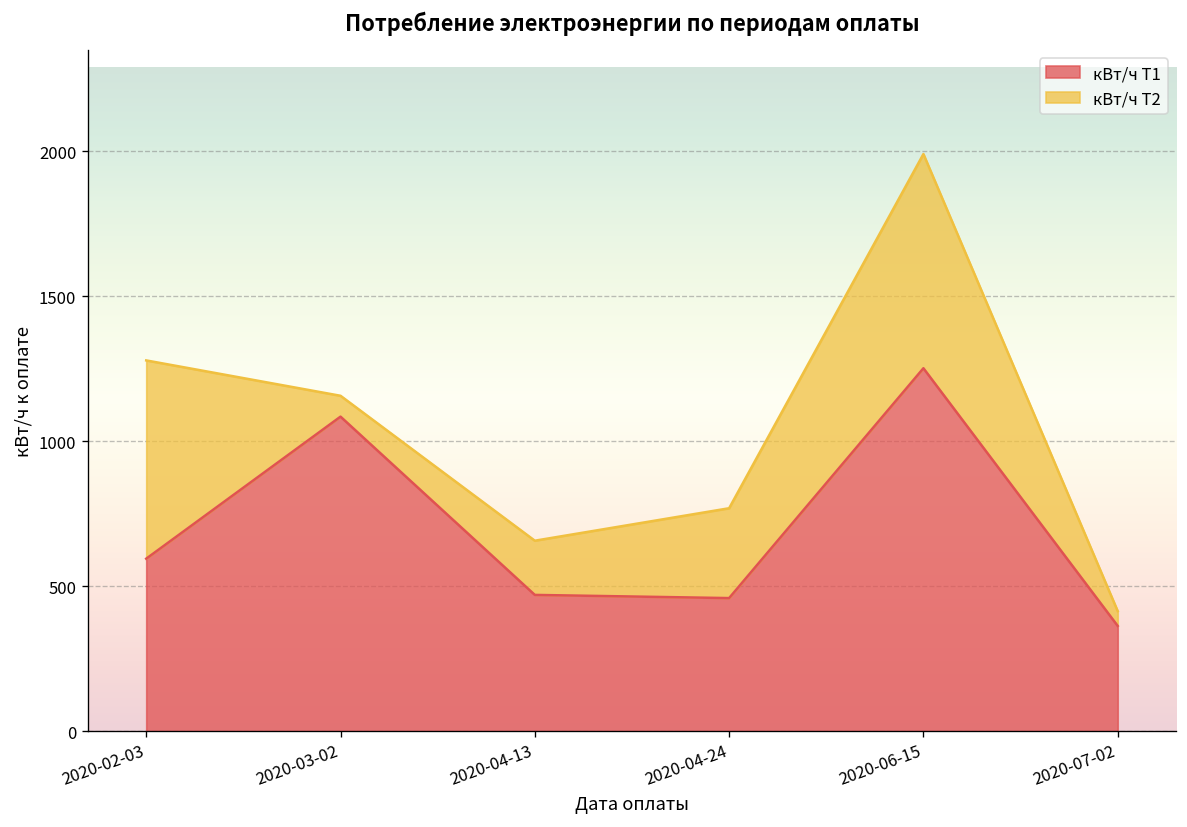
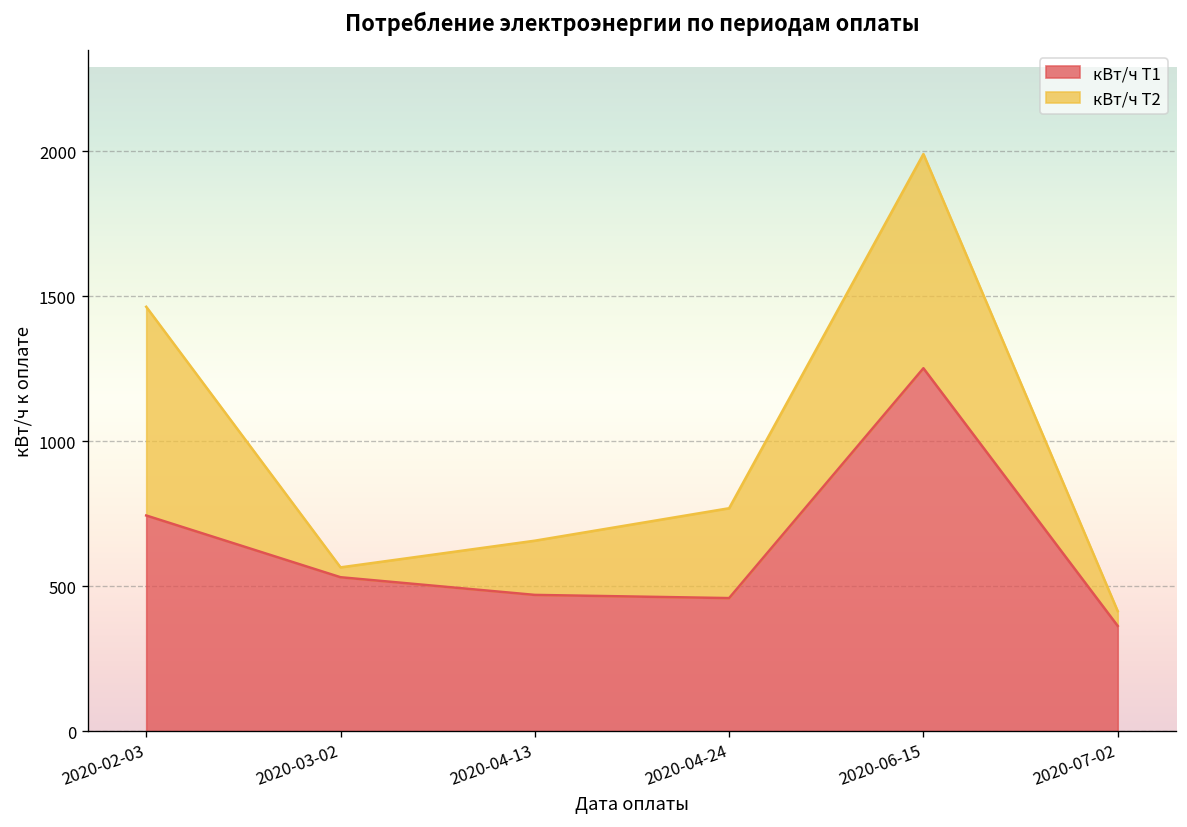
кВт/ч Т1, 2020-02-03: 600 -> 740
кВт/ч Т2, 2020-02-03: 680 -> 720
кВт/ч Т1, 2020-03-02: 1090 -> 530
кВт/ч Т2, 2020-03-02: 70 -> 30
